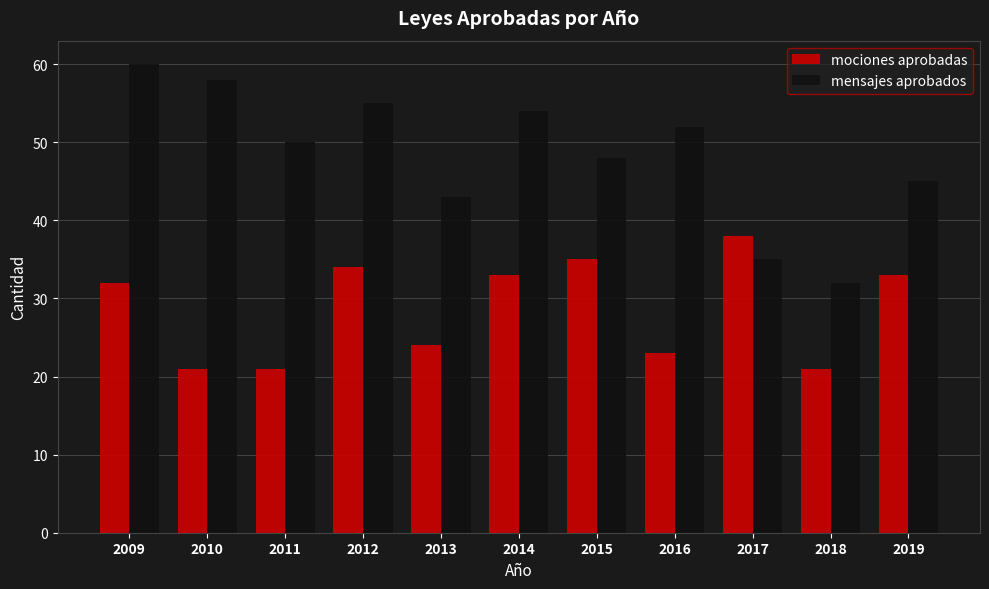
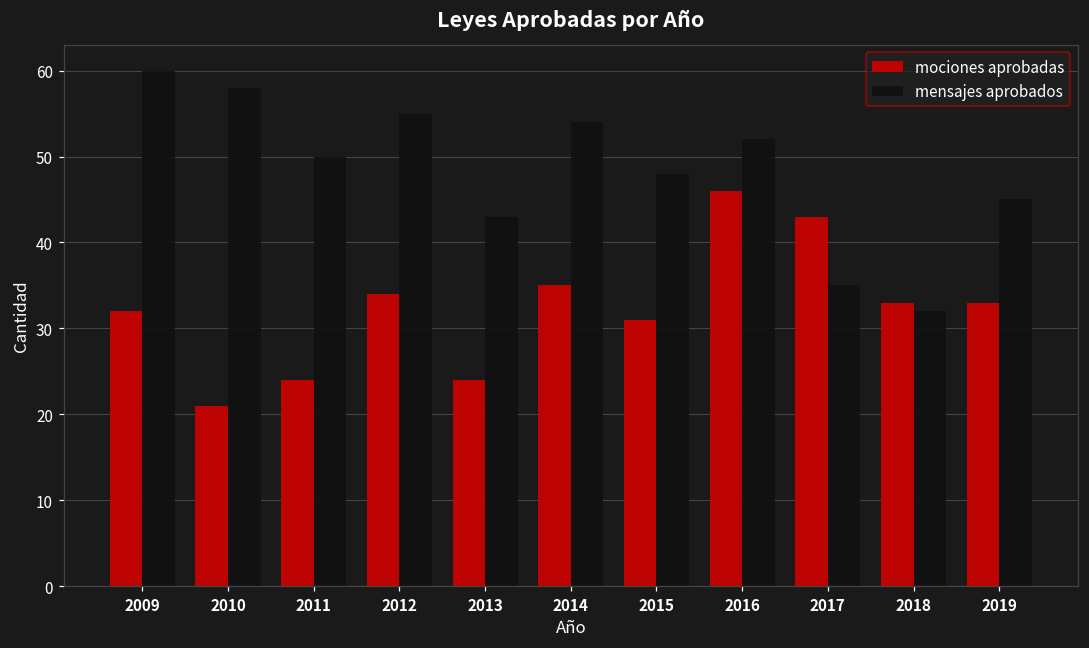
mociones aprobadas, 2011: 21 -> 24
mociones aprobadas, 2014: 33 -> 35
mociones aprobadas, 2015: 35 -> 31
mociones aprobadas, 2016: 23 -> 46
mociones aprobadas, 2017: 38 -> 43
mociones aprobadas, 2018: 21 -> 33
